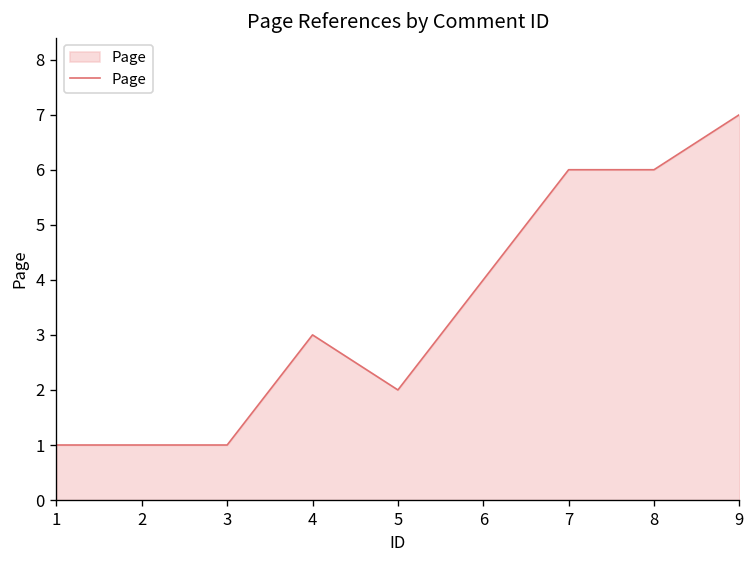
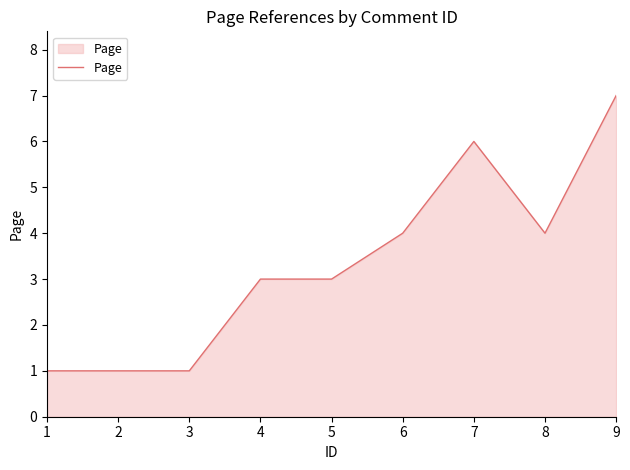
5: 2 -> 3
8: 6 -> 4
